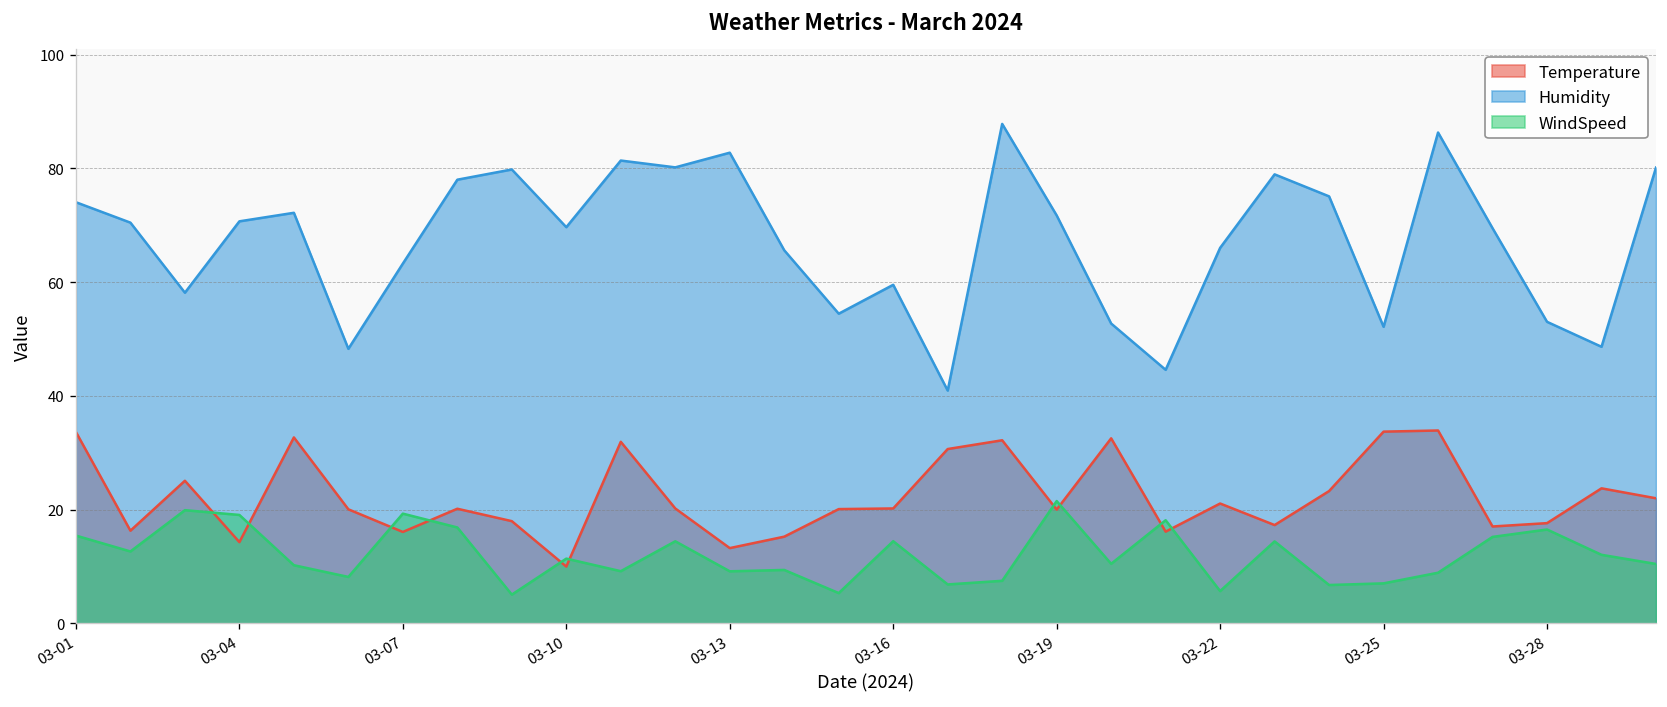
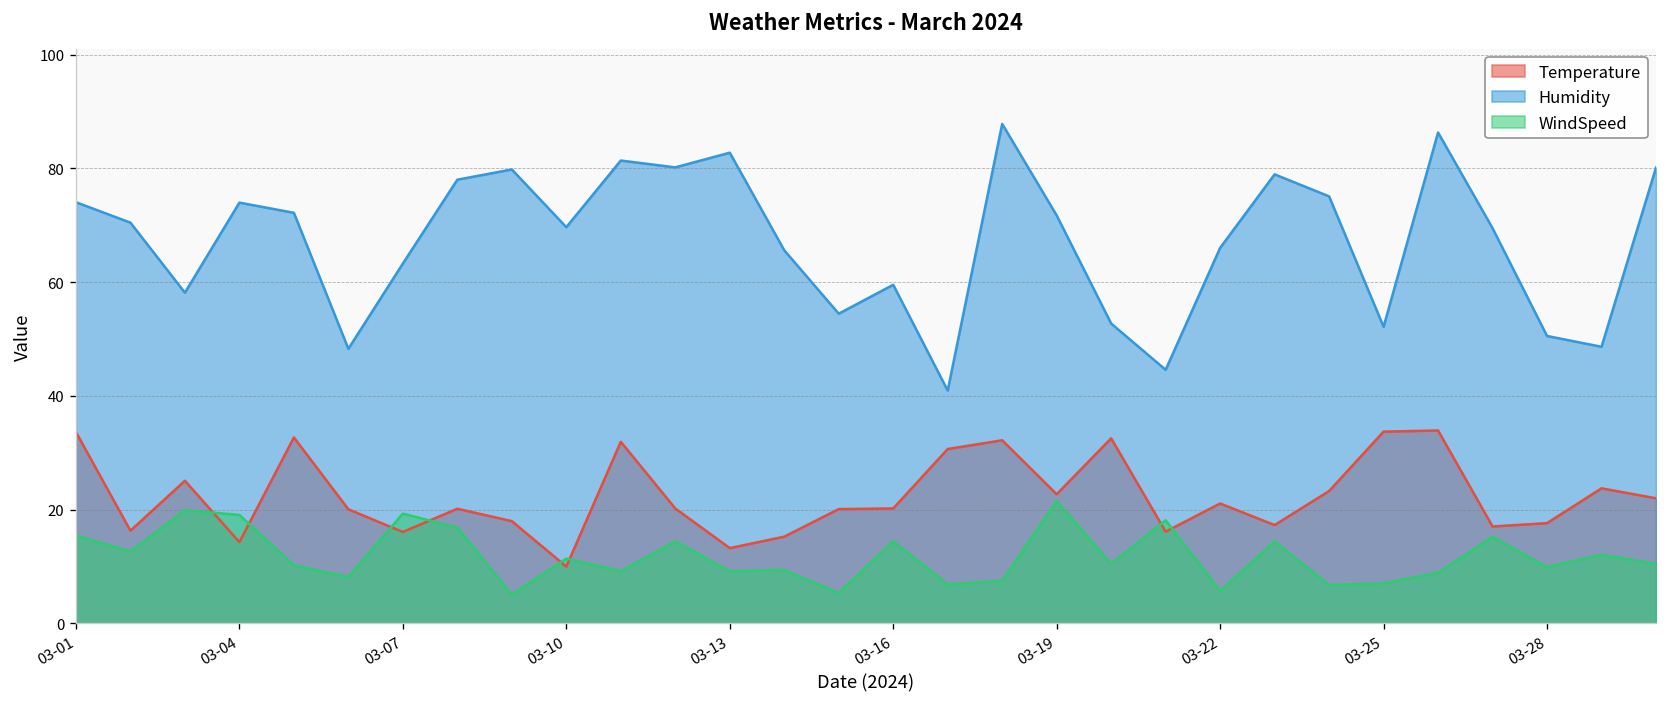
Humidity, 03-04: 71 -> 74
Temperature, 03-19: 20 -> 23
Humidity, 03-28: 53 -> 51
WindSpeed, 03-28: 17 -> 10
